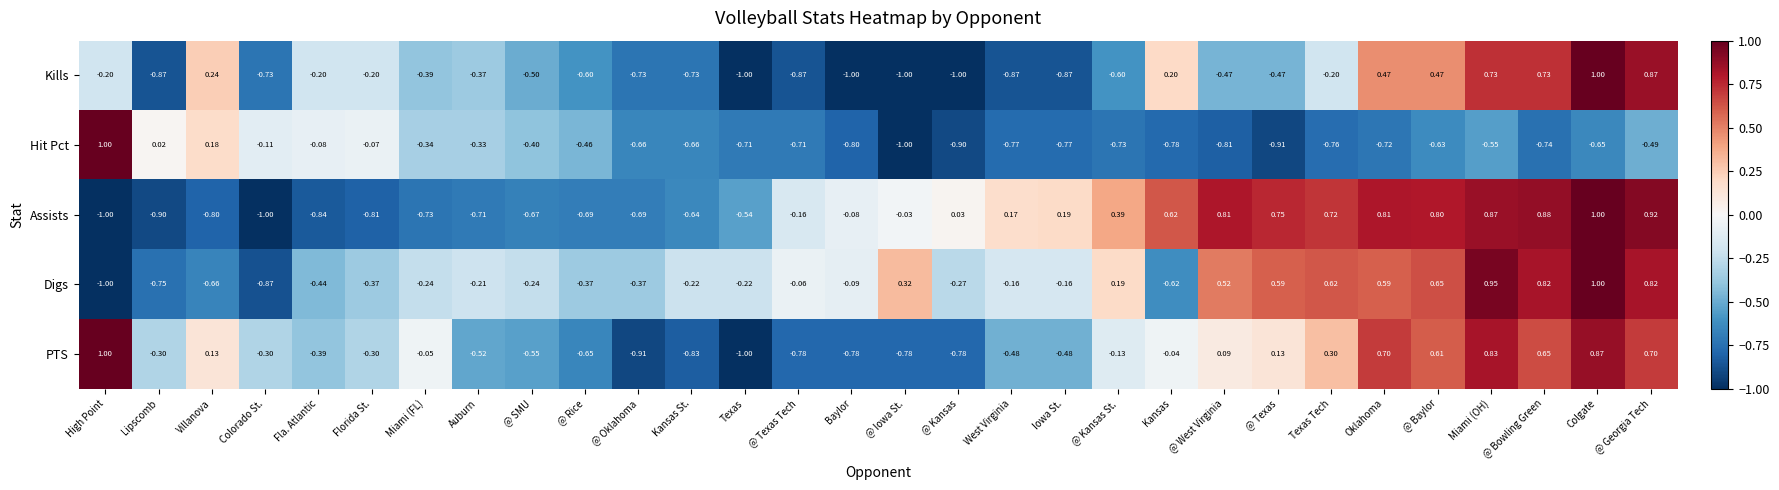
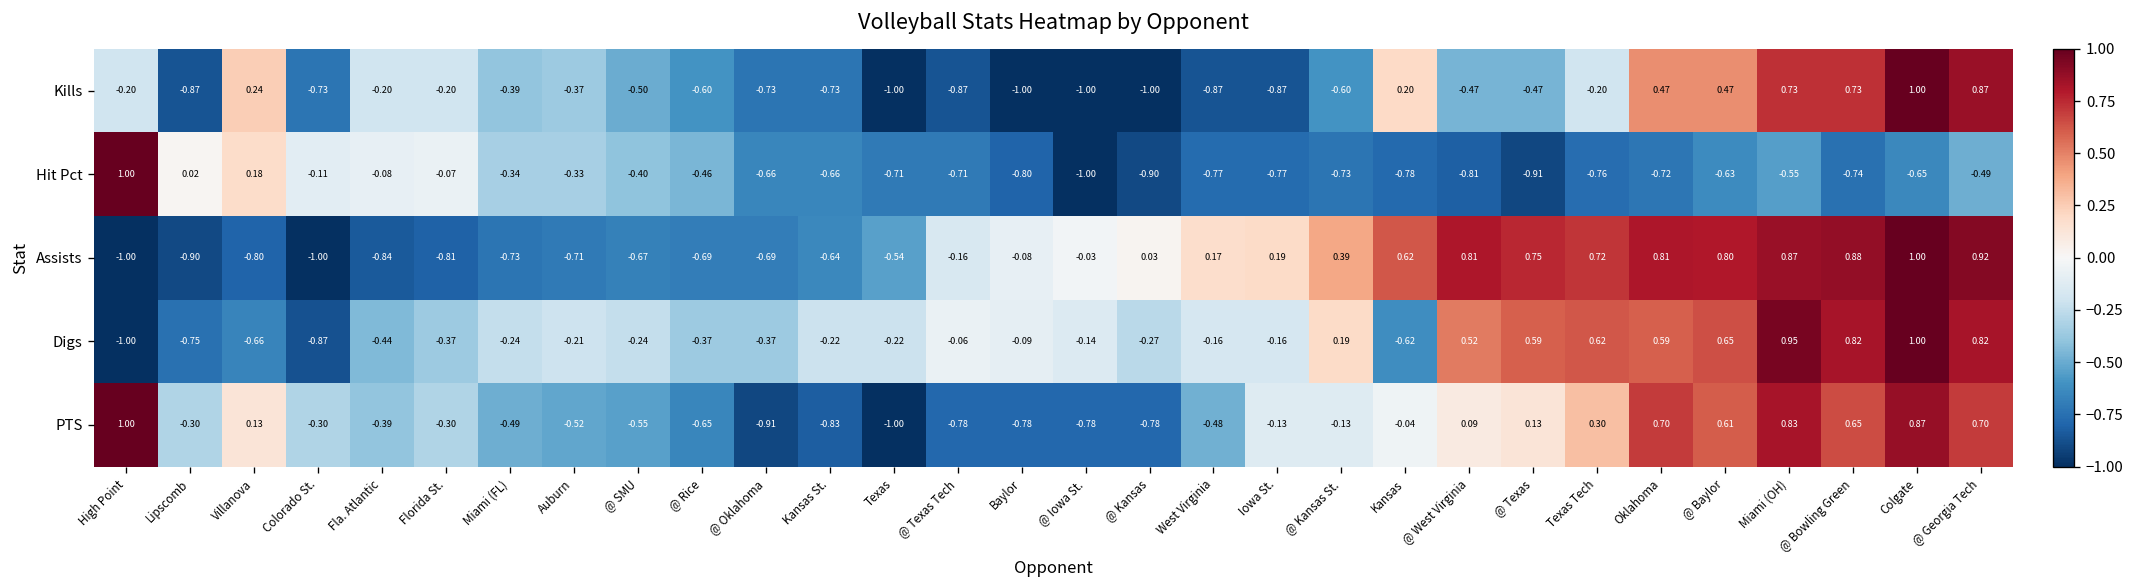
Digs, @ Iowa St.: 0.32 -> -0.14
PTS, Miami (FL): -0.05 -> -0.49
PTS, Iowa St.: -0.48 -> -0.13
